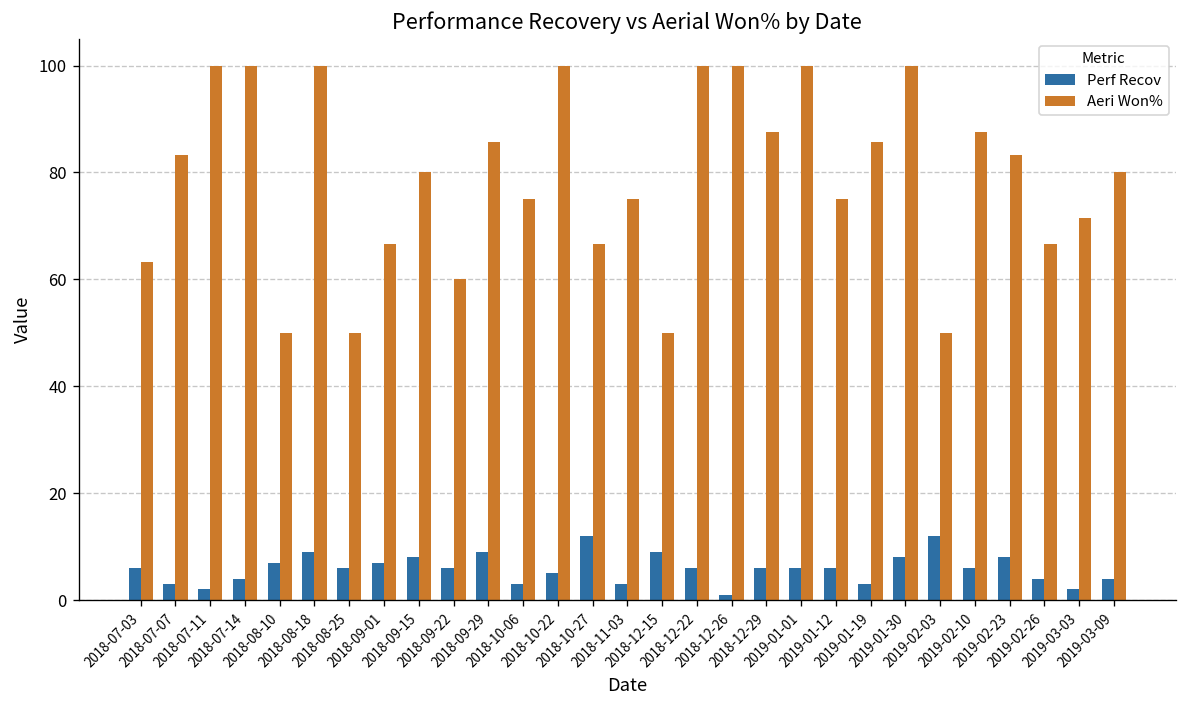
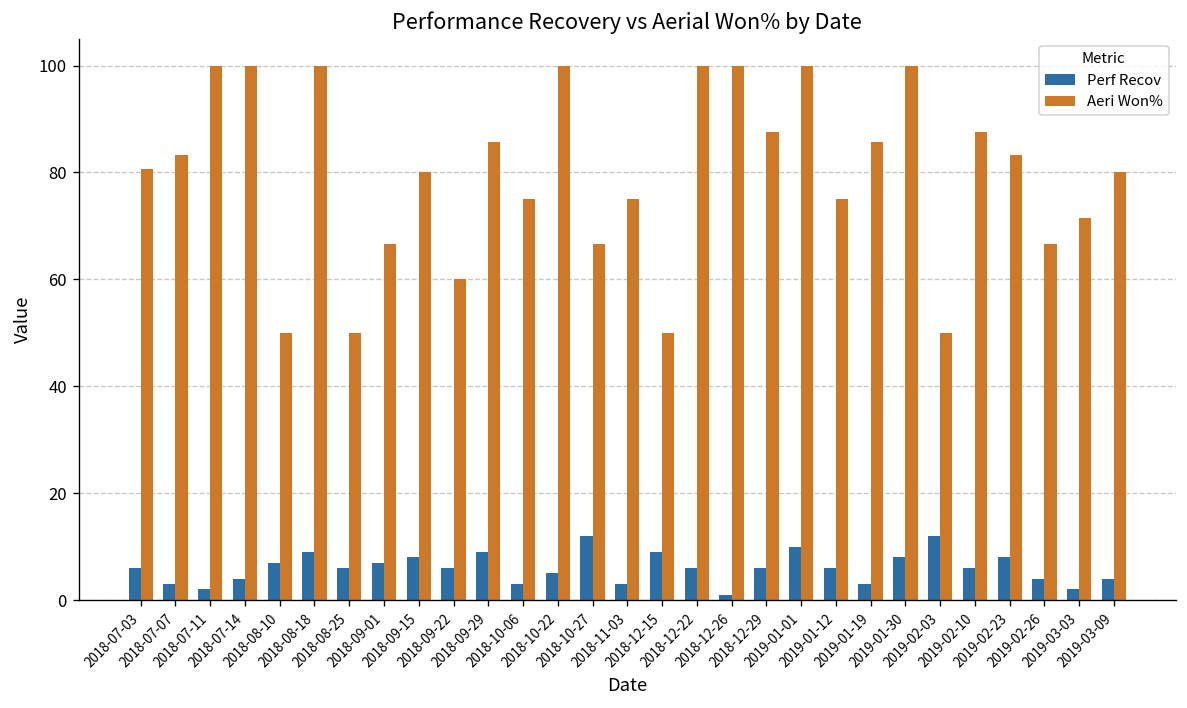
Aeri Won%, 2018-07-03: 63 -> 81
Perf Recov, 2019-01-01: 6 -> 10
